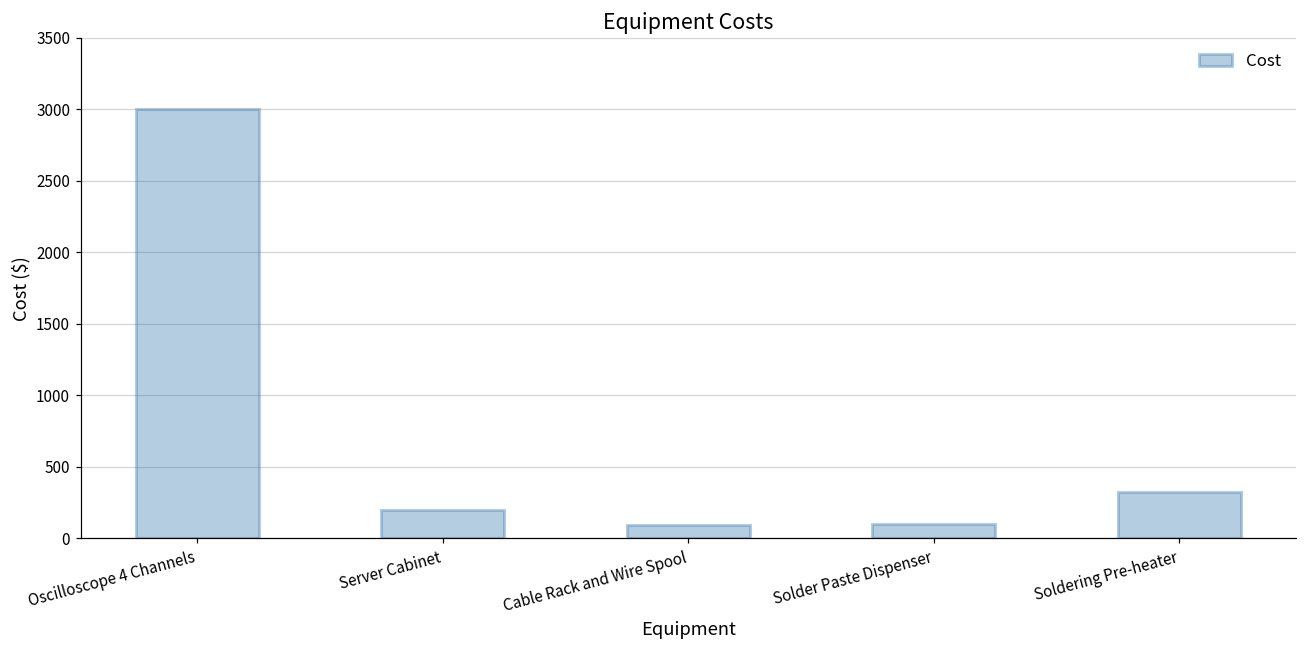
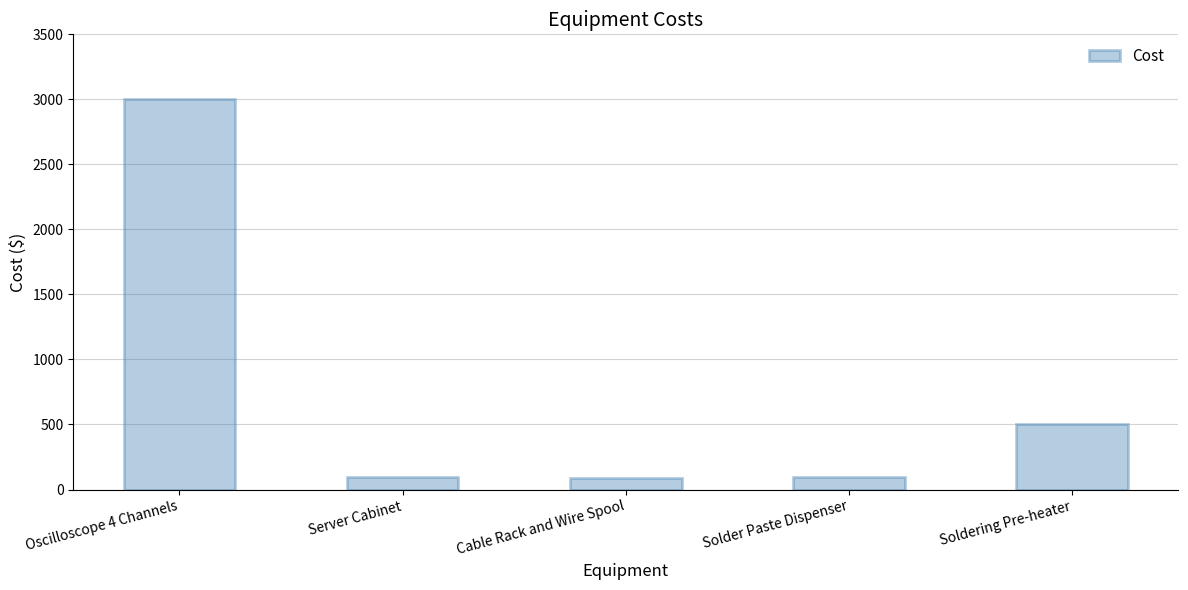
Server Cabinet: 200 -> 90
Soldering Pre-heater: 330 -> 500
